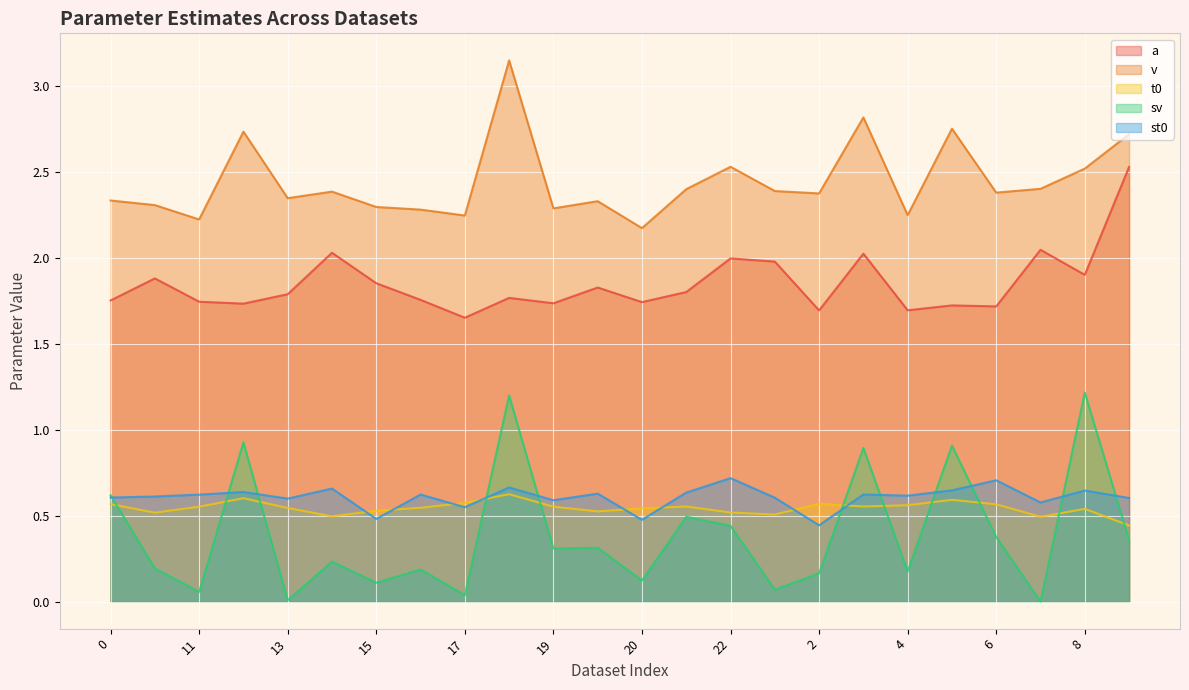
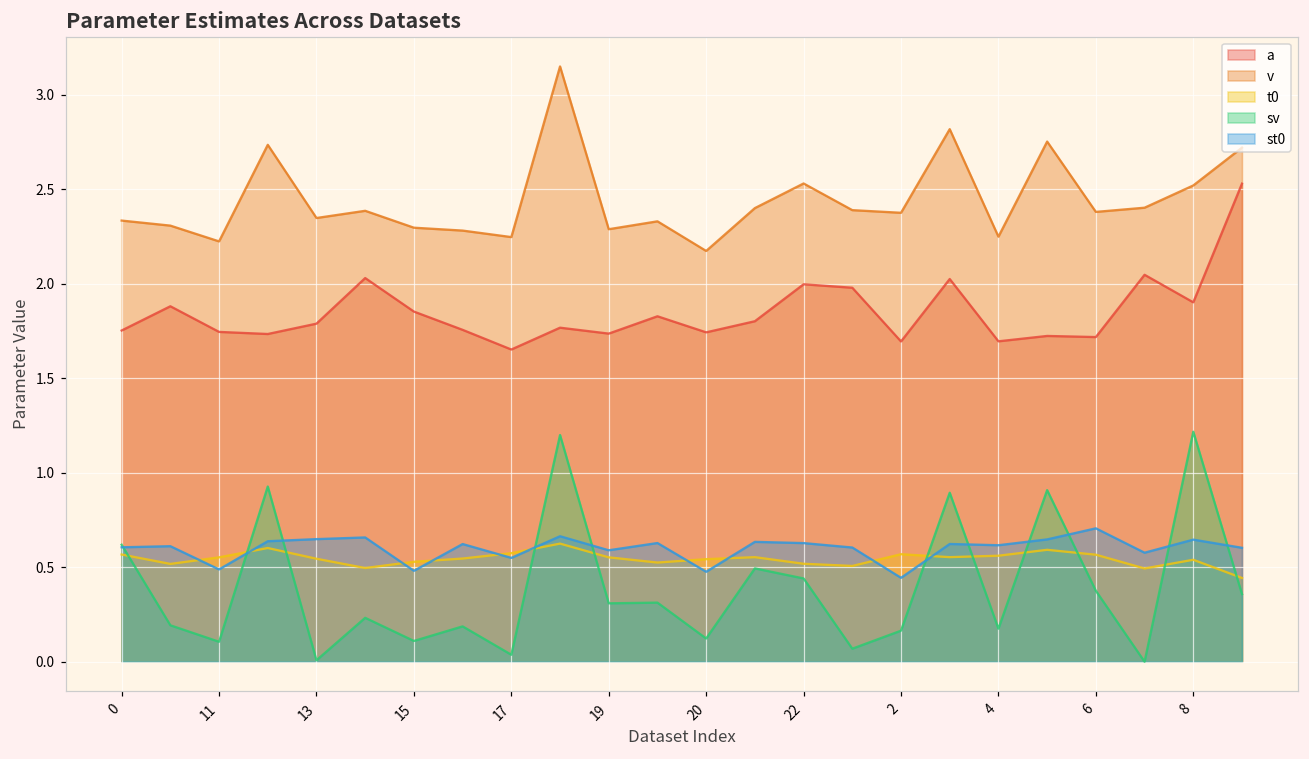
sv, 11: 0.06 -> 0.11
st0, 11: 0.62 -> 0.49
st0, 13: 0.60 -> 0.65
st0, 22: 0.72 -> 0.63
